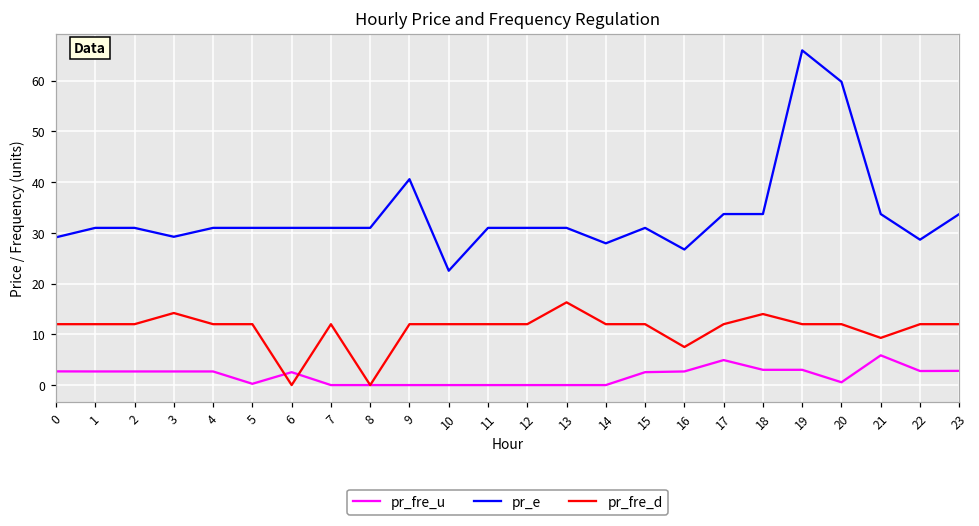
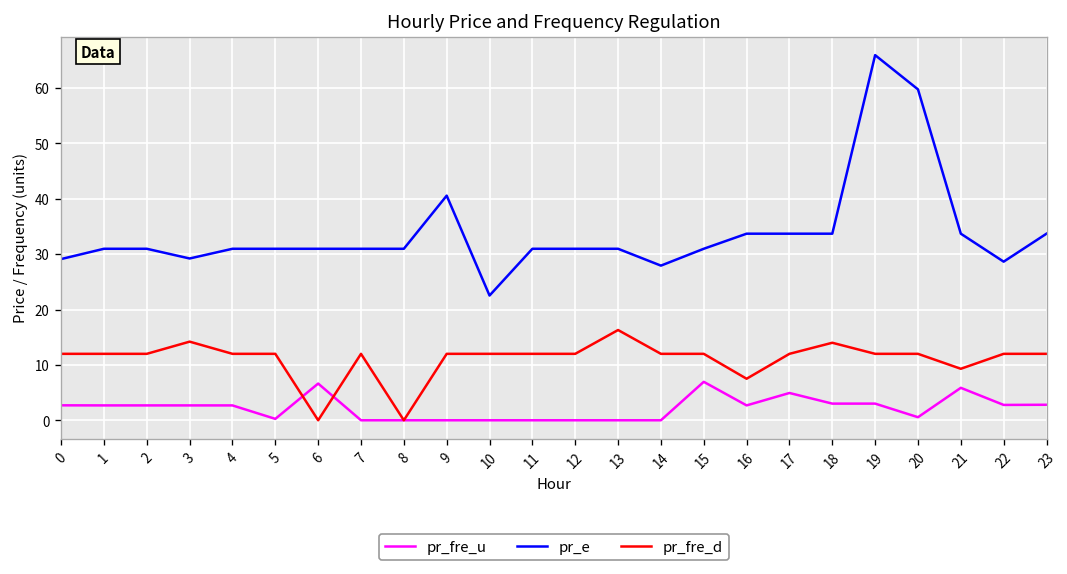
pr_fre_u, 6: 3 -> 7
pr_fre_u, 15: 3 -> 7
pr_e, 16: 27 -> 34
